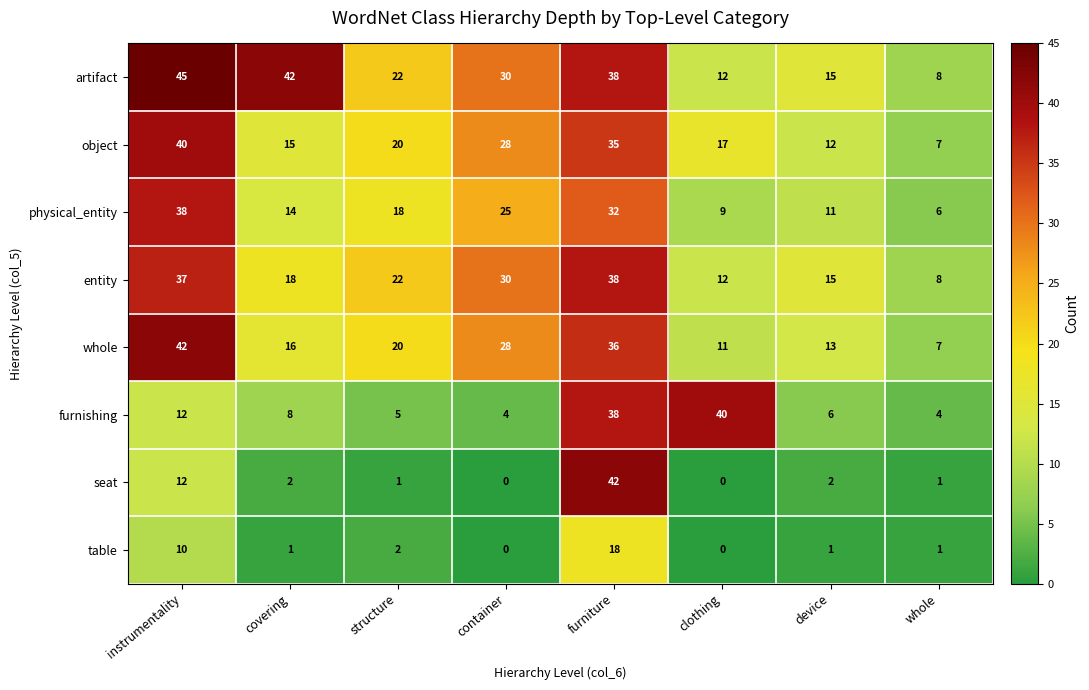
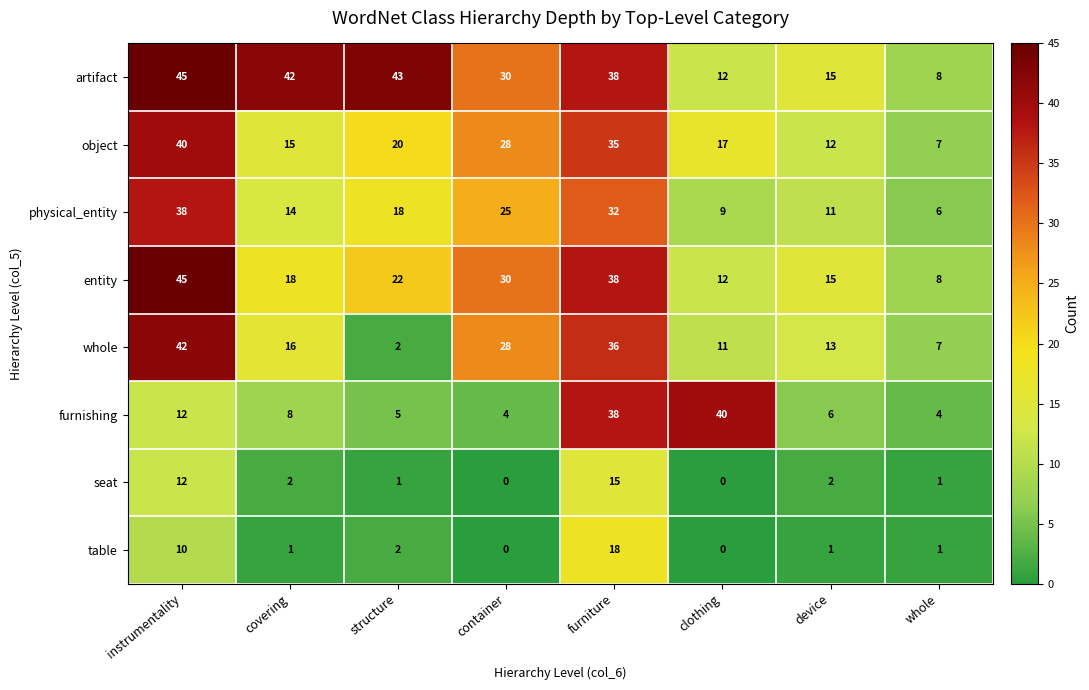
artifact, structure: 22 -> 43
entity, instrumentality: 37 -> 45
whole, structure: 20 -> 2
seat, furniture: 42 -> 15
